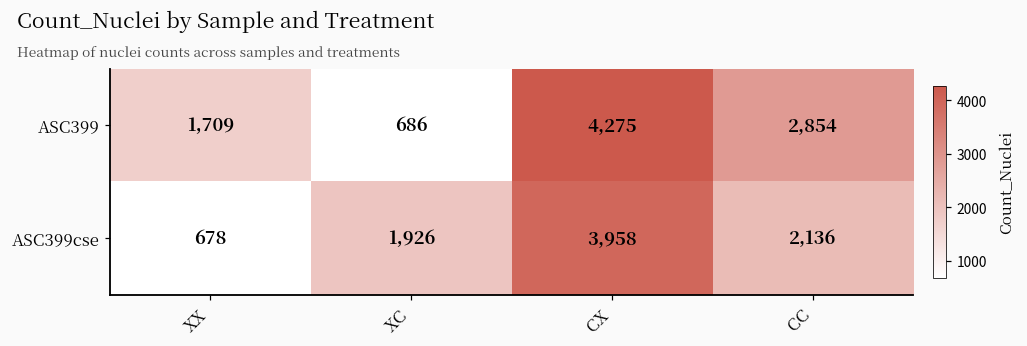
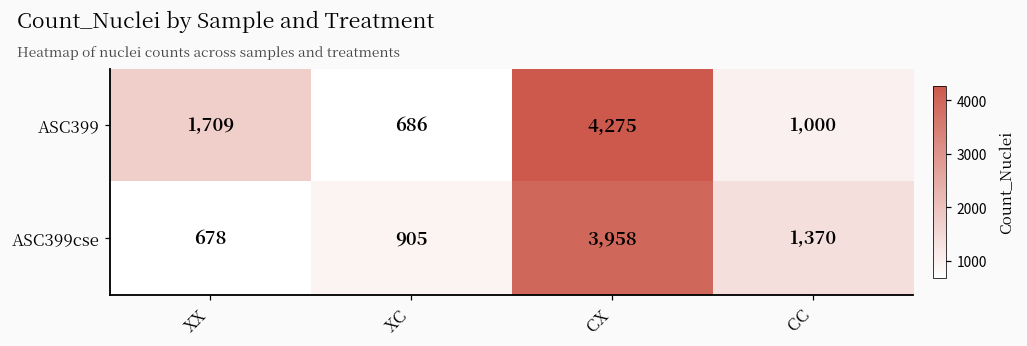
ASC399, CC: 2,854 -> 1,000
ASC399cse, XC: 1,926 -> 905
ASC399cse, CC: 2,136 -> 1,370
